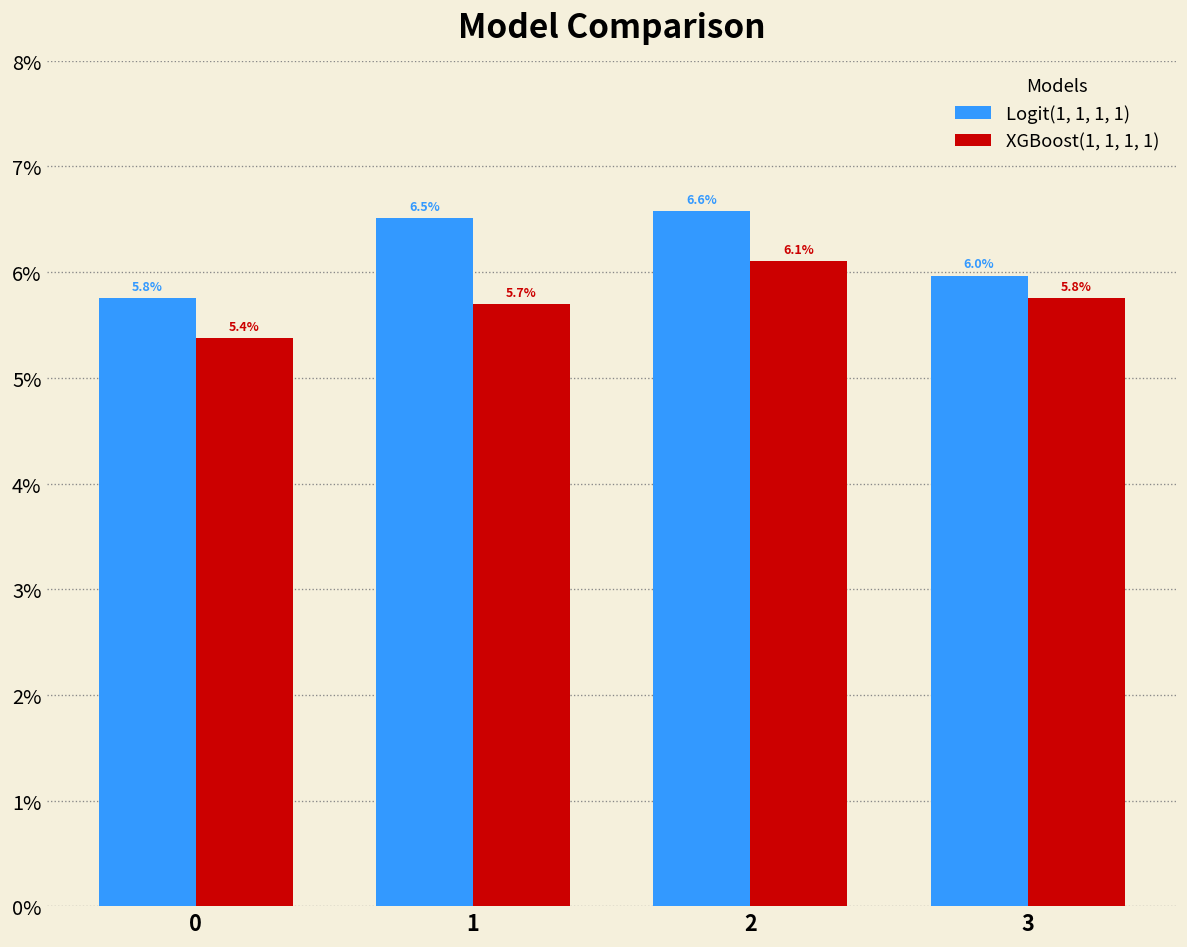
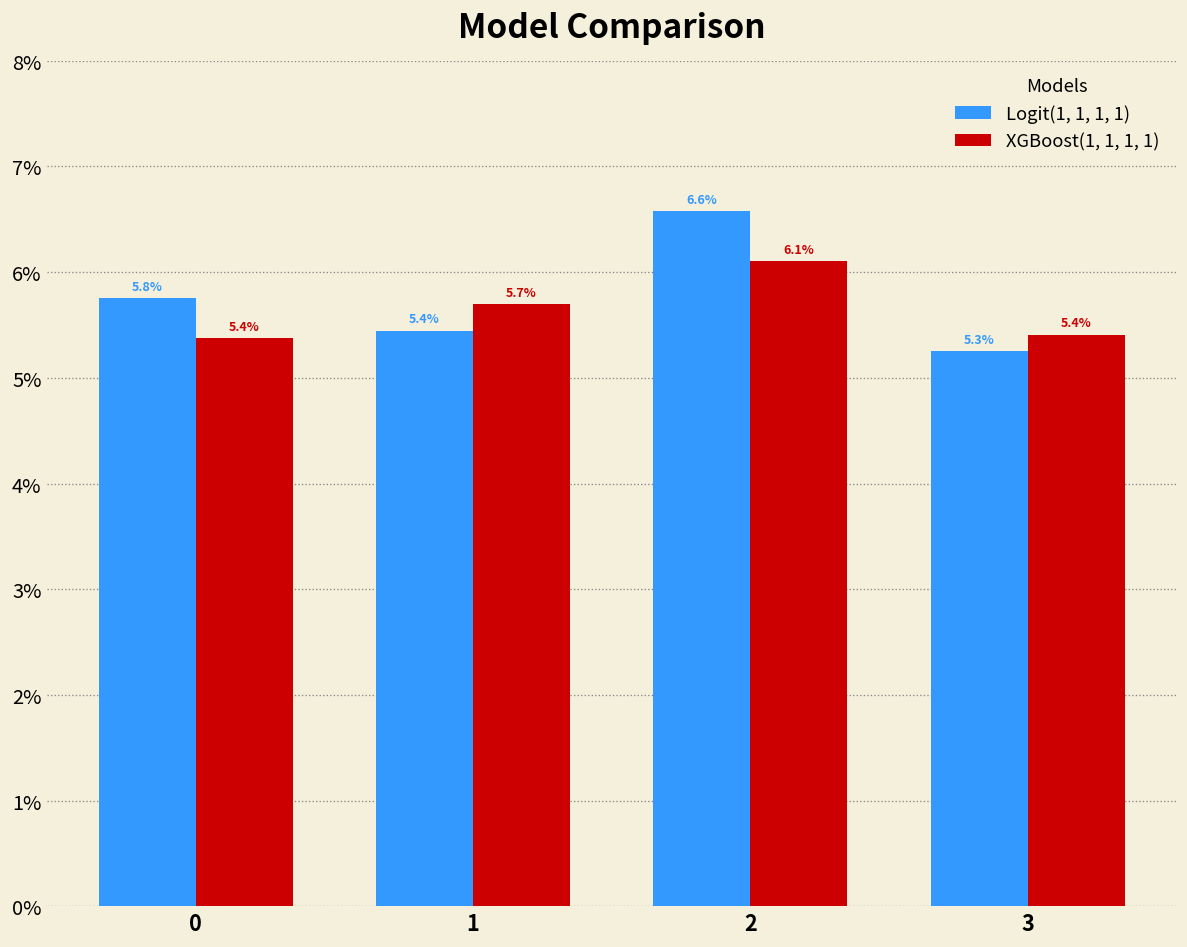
Logit(1, 1, 1, 1), 1: 6.5% -> 5.4%
Logit(1, 1, 1, 1), 3: 6.0% -> 5.3%
XGBoost(1, 1, 1, 1), 3: 5.8% -> 5.4%
